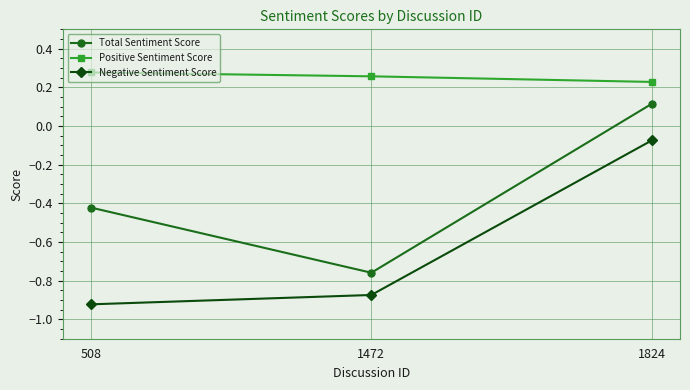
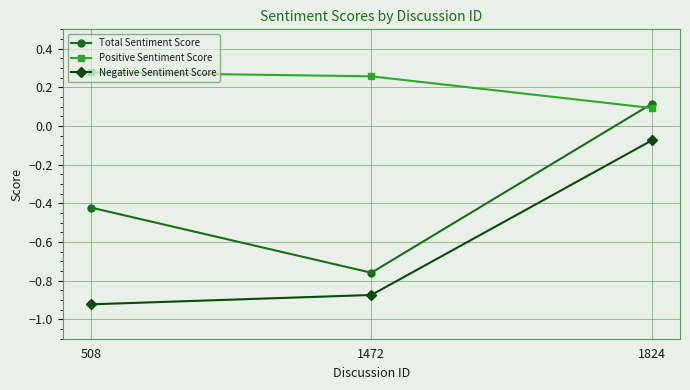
Positive Sentiment Score, 1824: 0.23 -> 0.09
